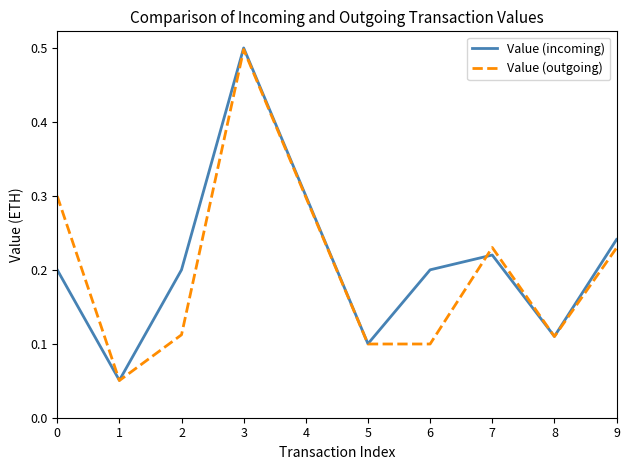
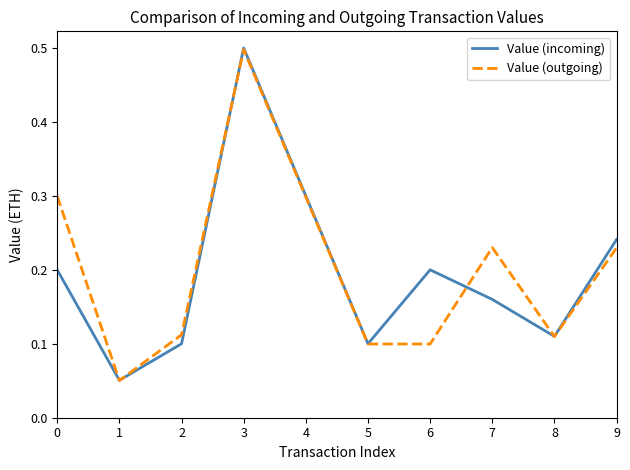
Value (incoming), 2: 0.2 -> 0.1
Value (incoming), 7: 0.22 -> 0.16
